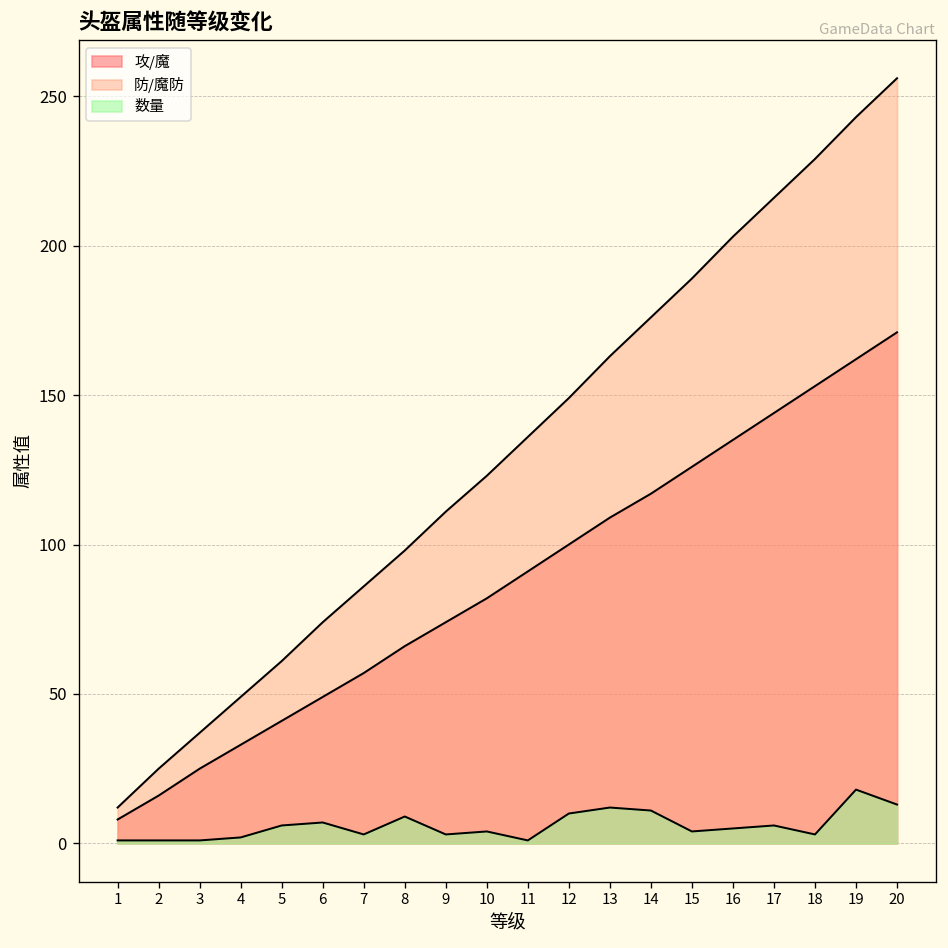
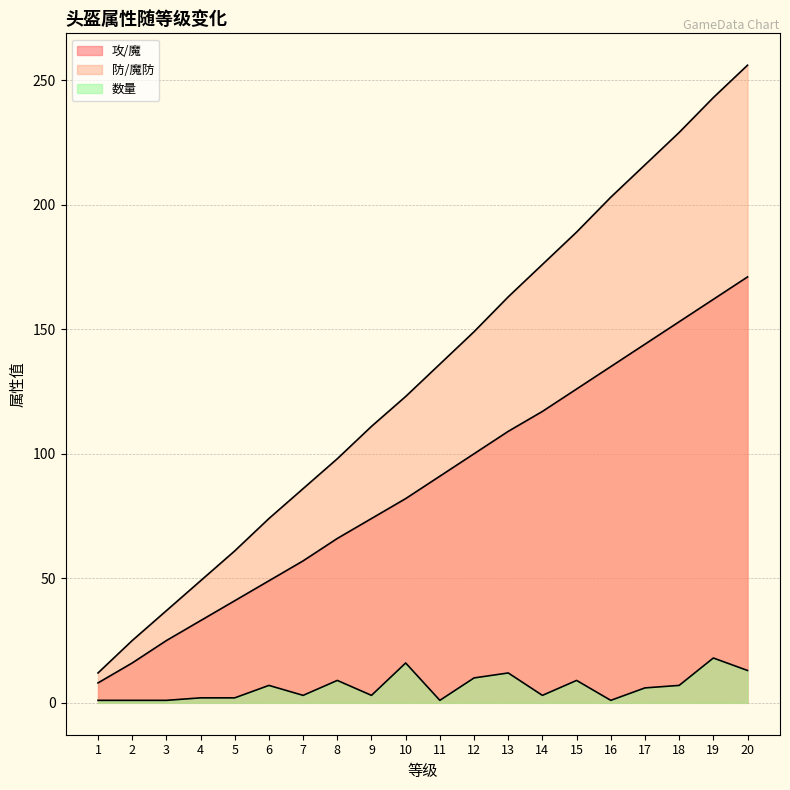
数量, 5: 6 -> 2
数量, 10: 4 -> 16
数量, 14: 11 -> 3
数量, 15: 4 -> 9
数量, 16: 5 -> 1
数量, 18: 3 -> 7
